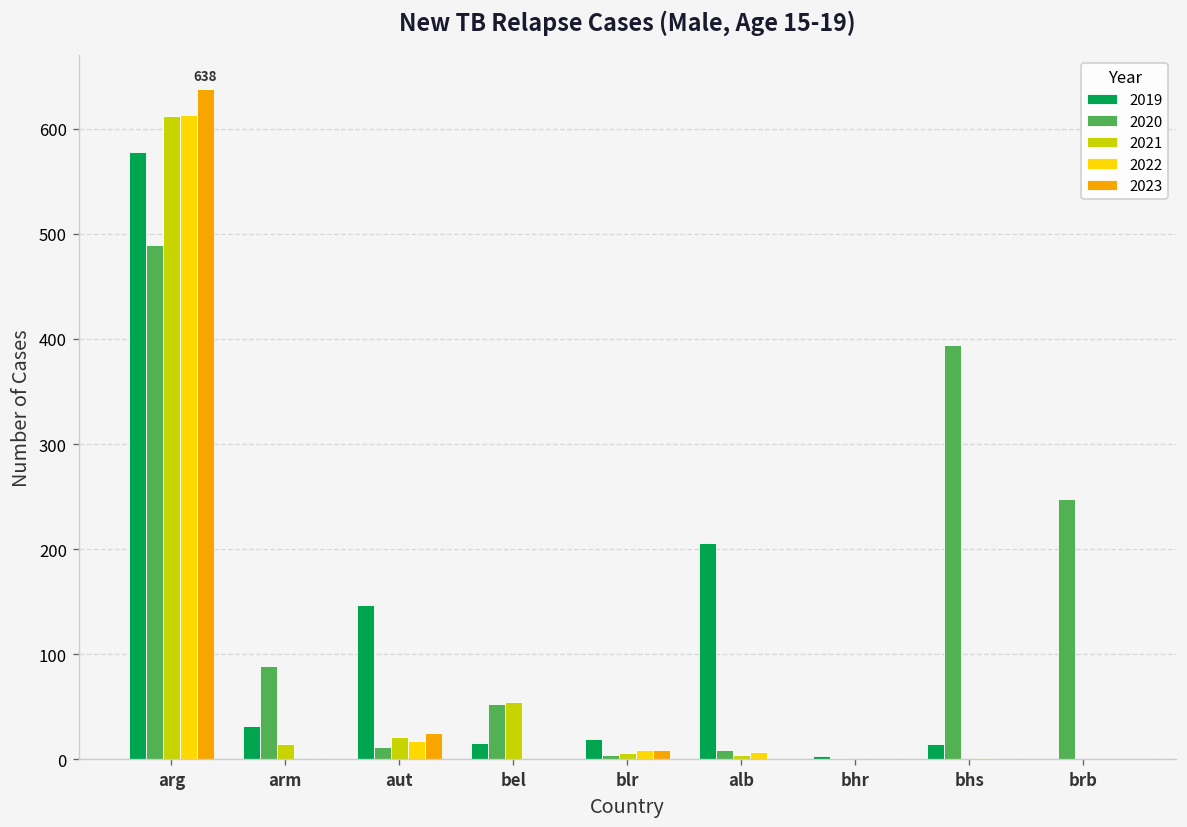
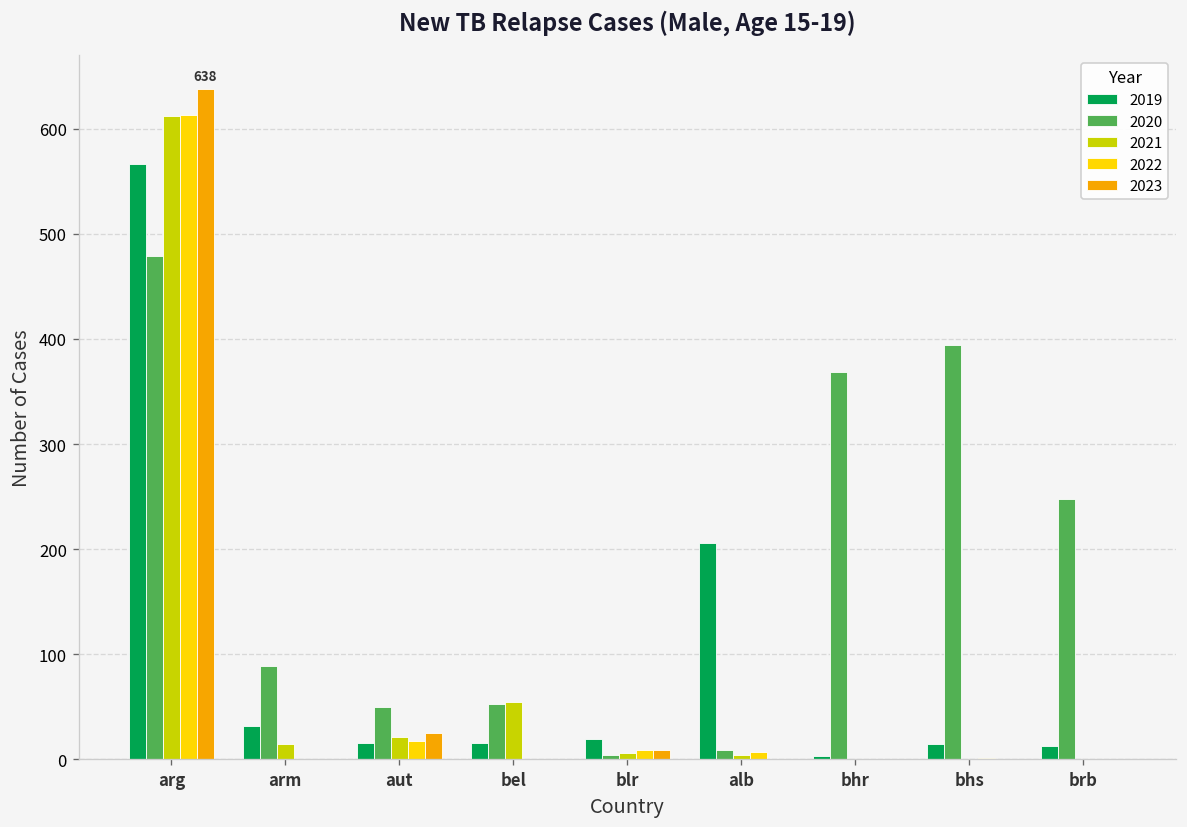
2019, arg: 580 -> 570
2020, arg: 490 -> 480
2019, aut: 150 -> 20
2020, aut: 10 -> 50
2020, bhr: 0 -> 370
2019, brb: 0 -> 10
